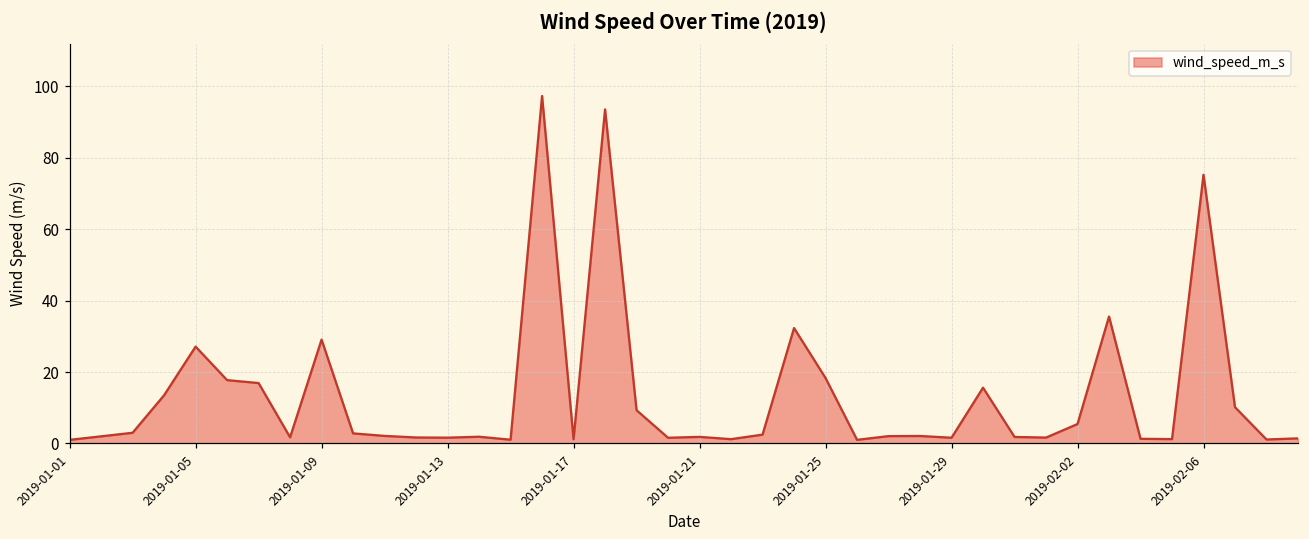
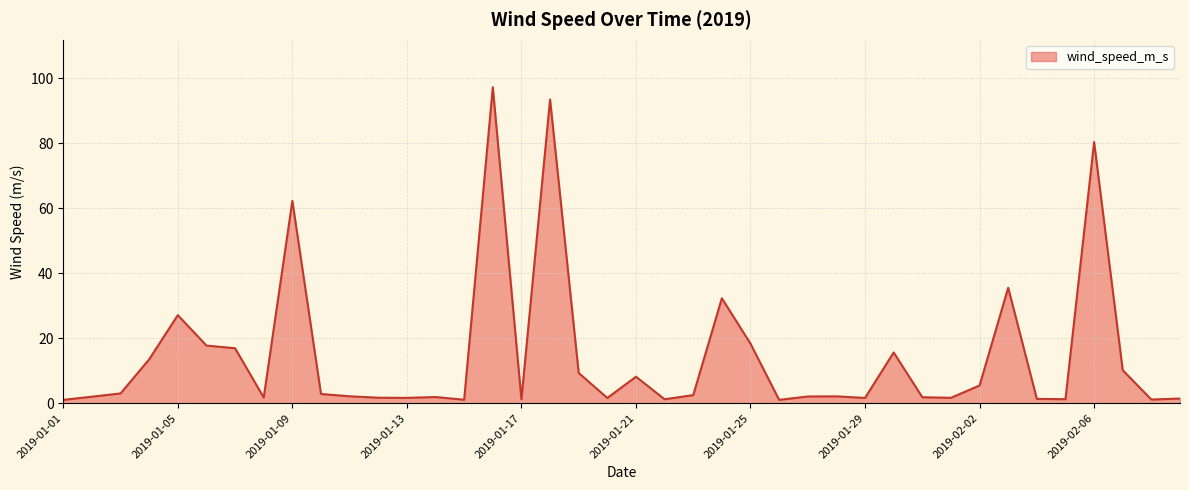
2019-01-09: 29 -> 62
2019-01-21: 2 -> 8
2019-02-06: 75 -> 80
